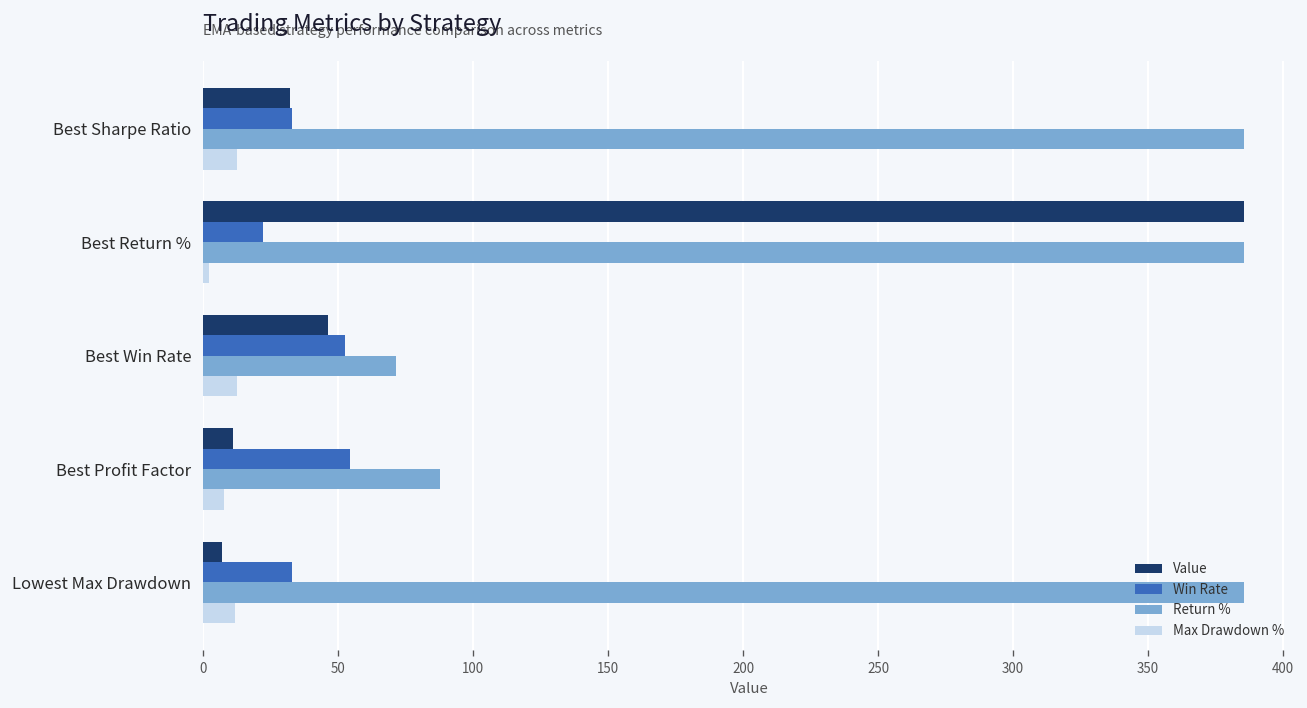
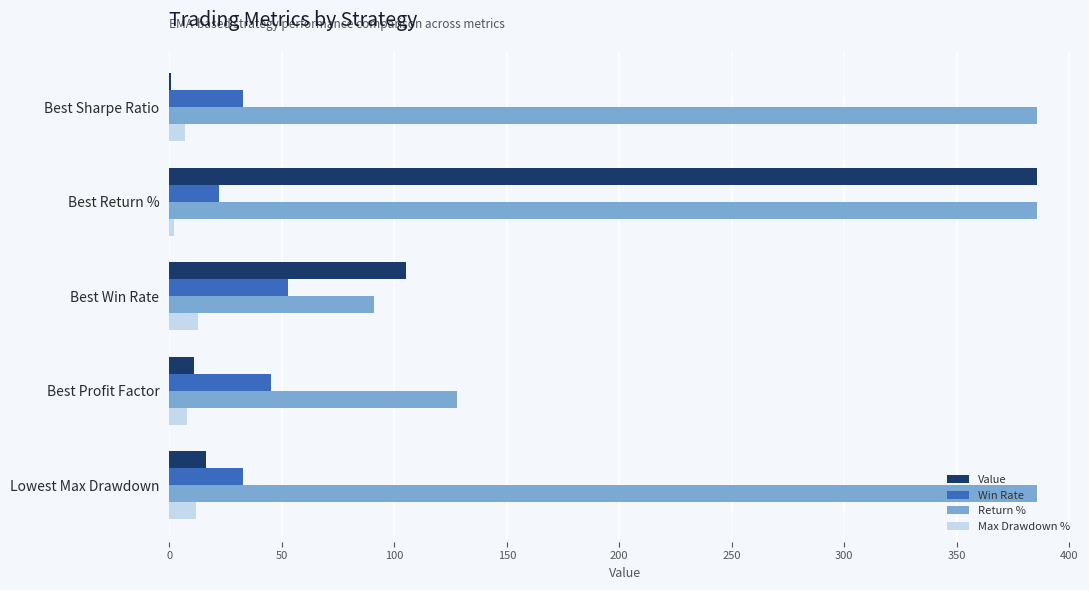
Value, Best Sharpe Ratio: 32 -> 1
Max Drawdown %, Best Sharpe Ratio: 13 -> 7
Value, Best Win Rate: 46 -> 105
Return %, Best Win Rate: 72 -> 91
Win Rate, Best Profit Factor: 54 -> 45
Return %, Best Profit Factor: 88 -> 128
Value, Lowest Max Drawdown: 7 -> 16
